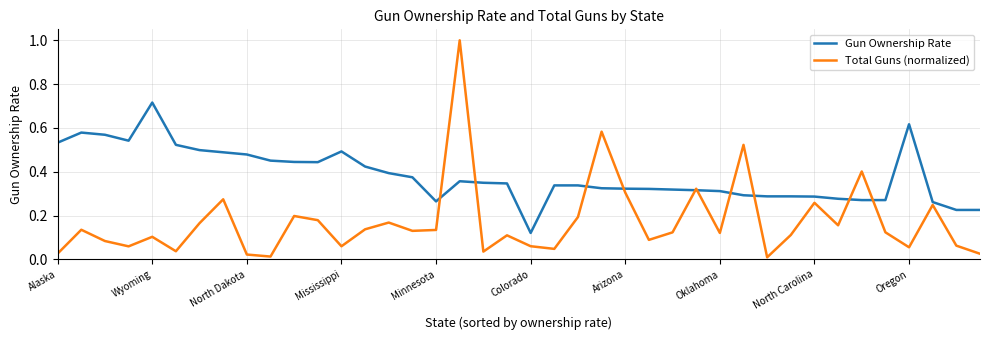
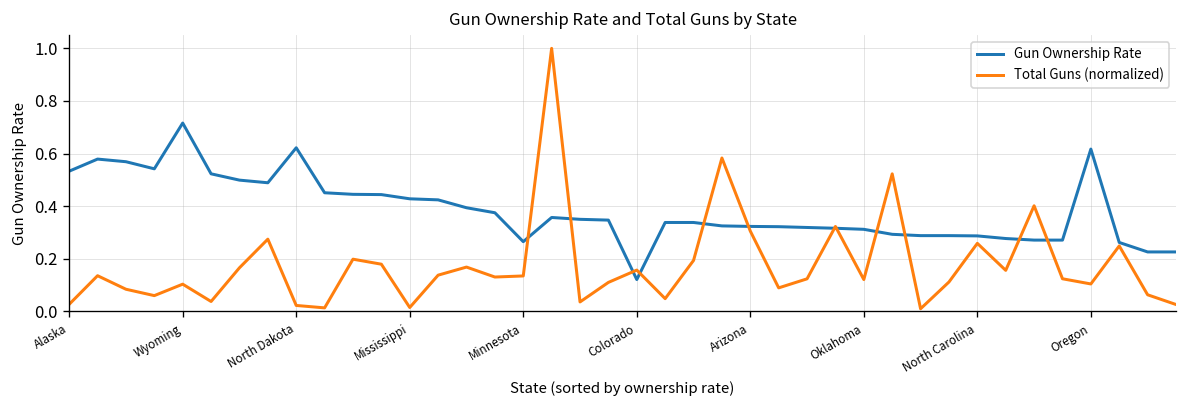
Gun Ownership Rate, North Dakota: 0.48 -> 0.62
Gun Ownership Rate, Mississippi: 0.49 -> 0.43
Total Guns (normalized), Mississippi: 0.06 -> 0.01
Total Guns (normalized), Colorado: 0.06 -> 0.16
Total Guns (normalized), Oregon: 0.06 -> 0.10
